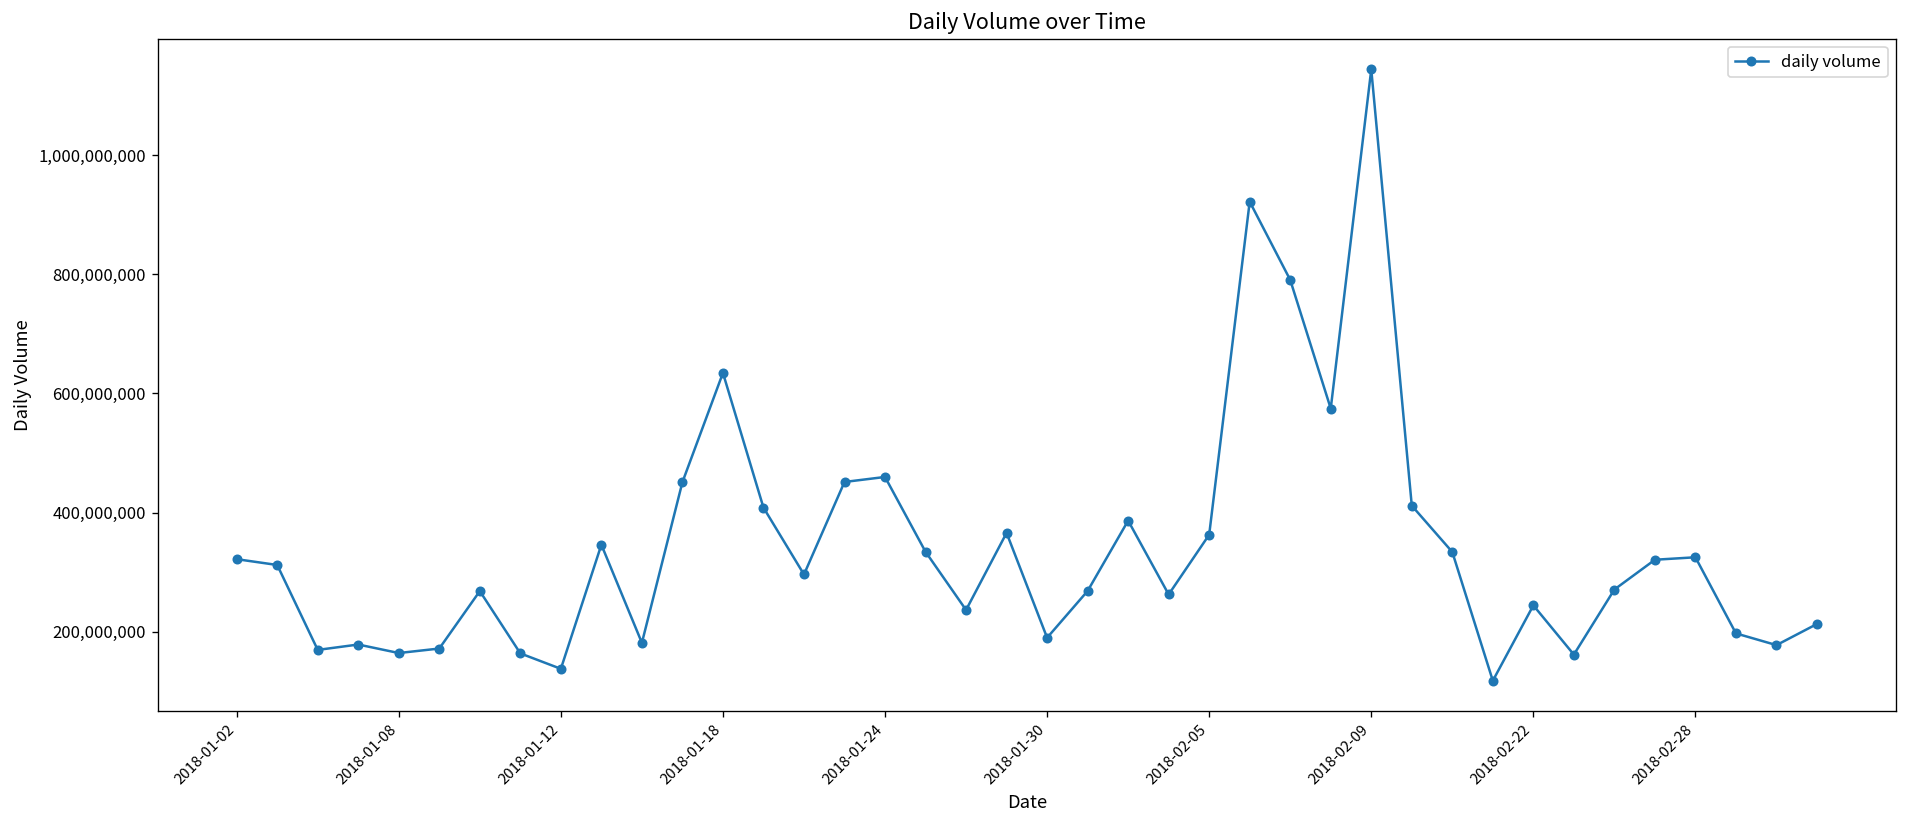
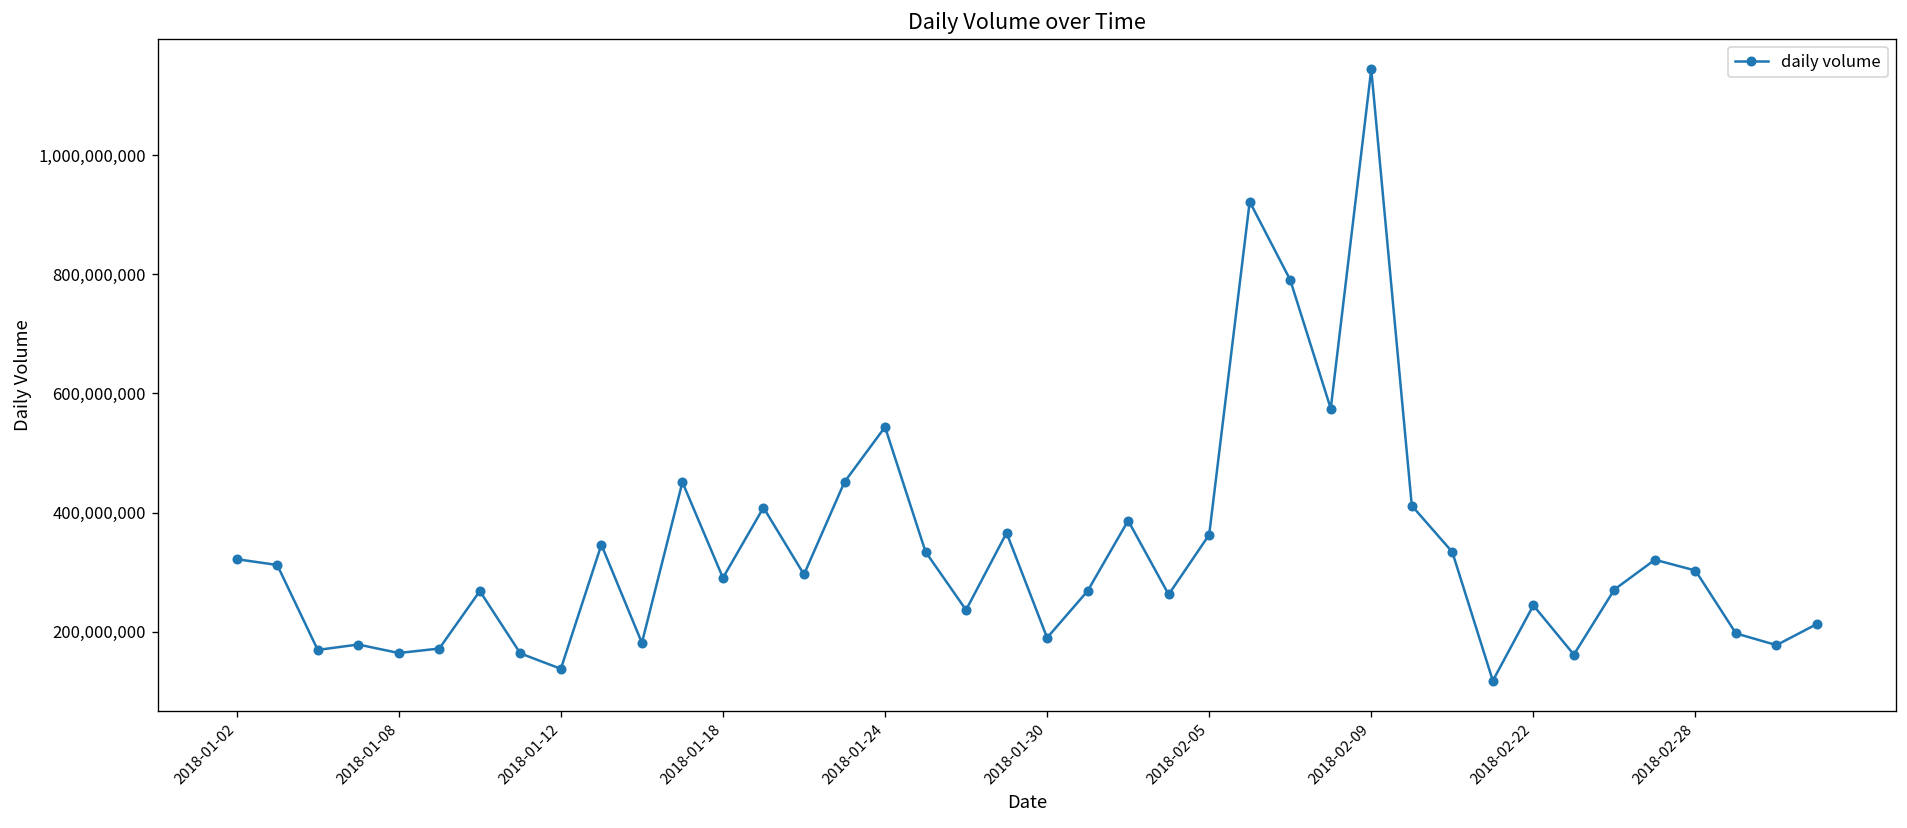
2018-01-18: 630,000,000 -> 290,000,000
2018-01-24: 460,000,000 -> 540,000,000
2018-02-28: 320,000,000 -> 300,000,000
